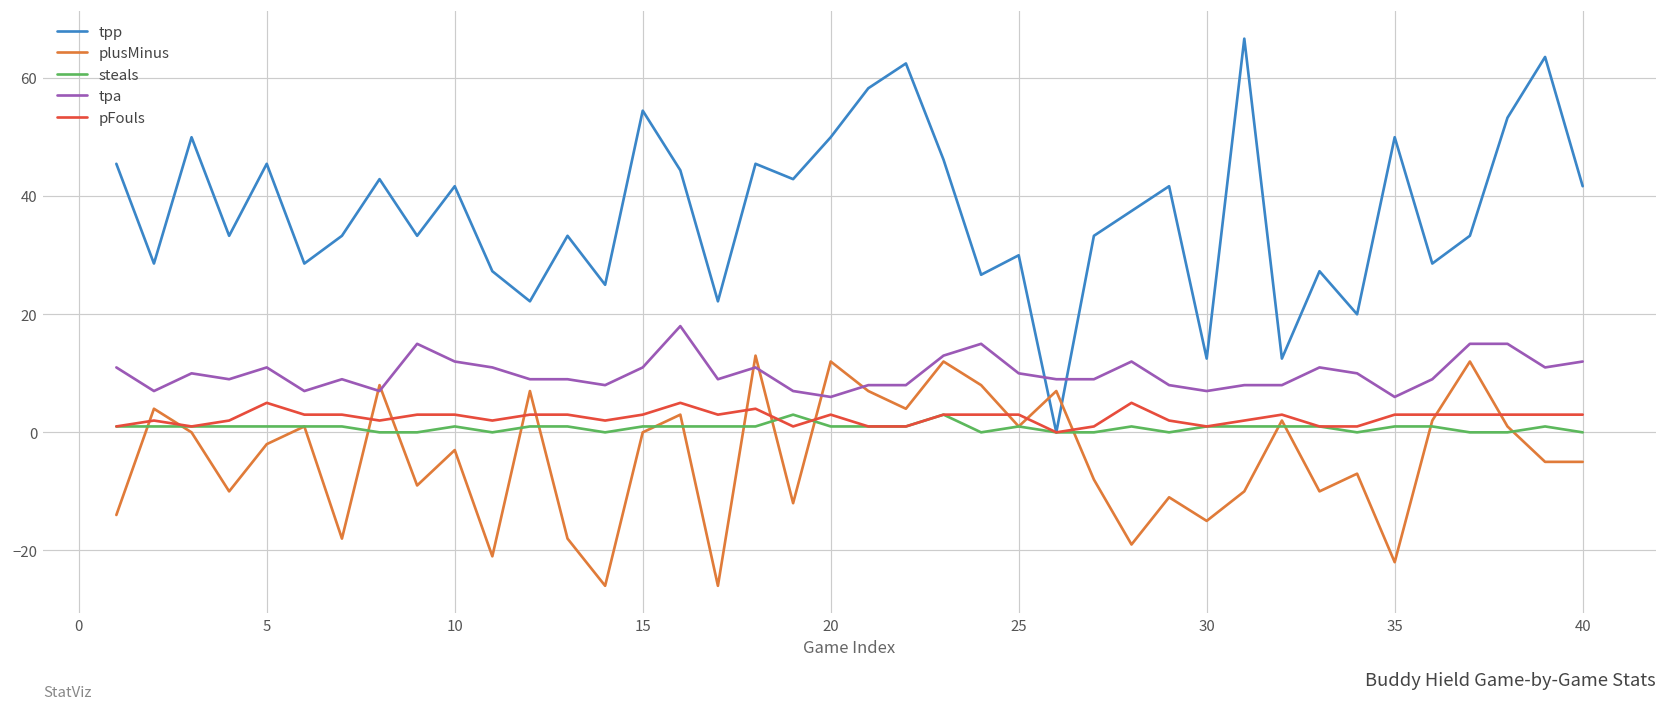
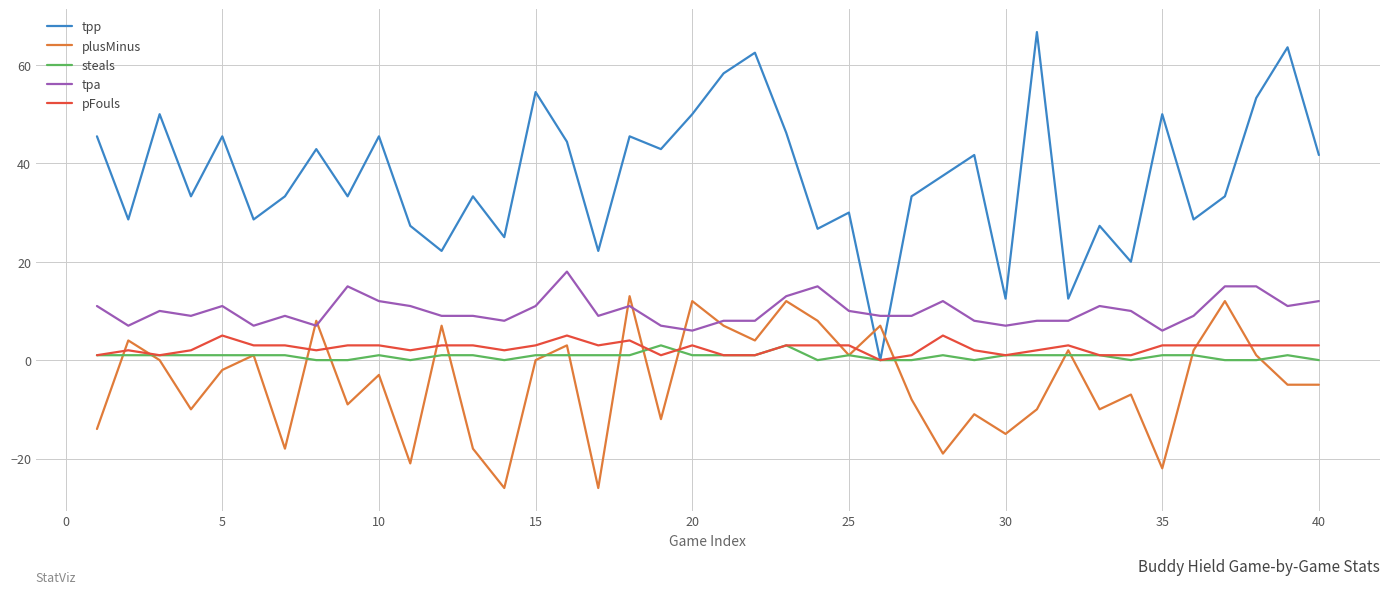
tpp, 10: 42 -> 46
